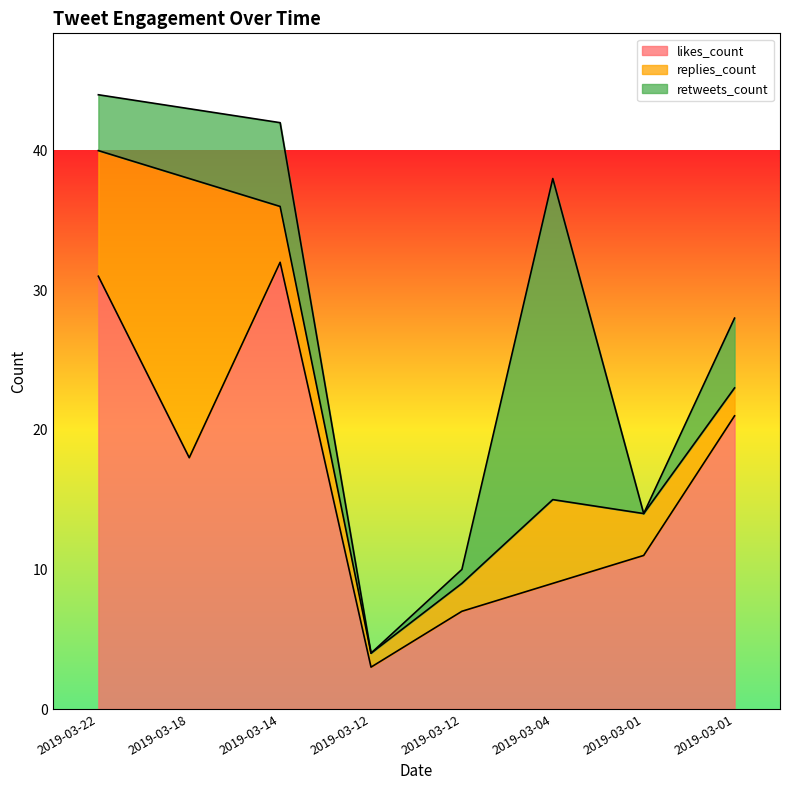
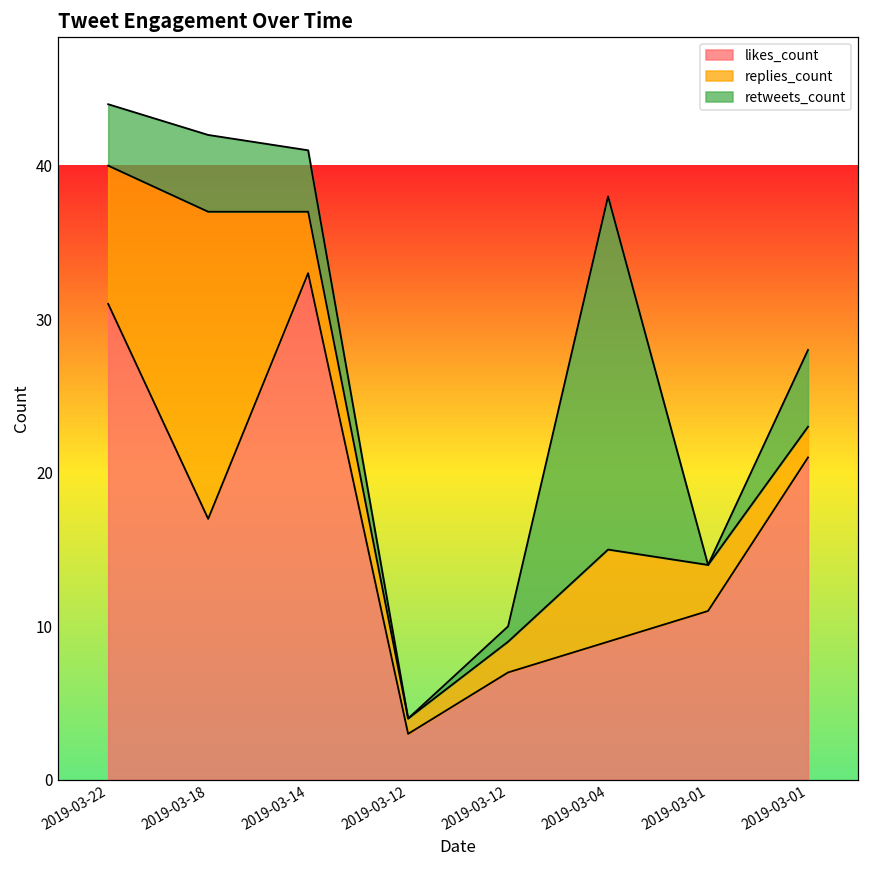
likes_count, 2019-03-18: 18 -> 17
likes_count, 2019-03-14: 32 -> 33
retweets_count, 2019-03-14: 6 -> 4
